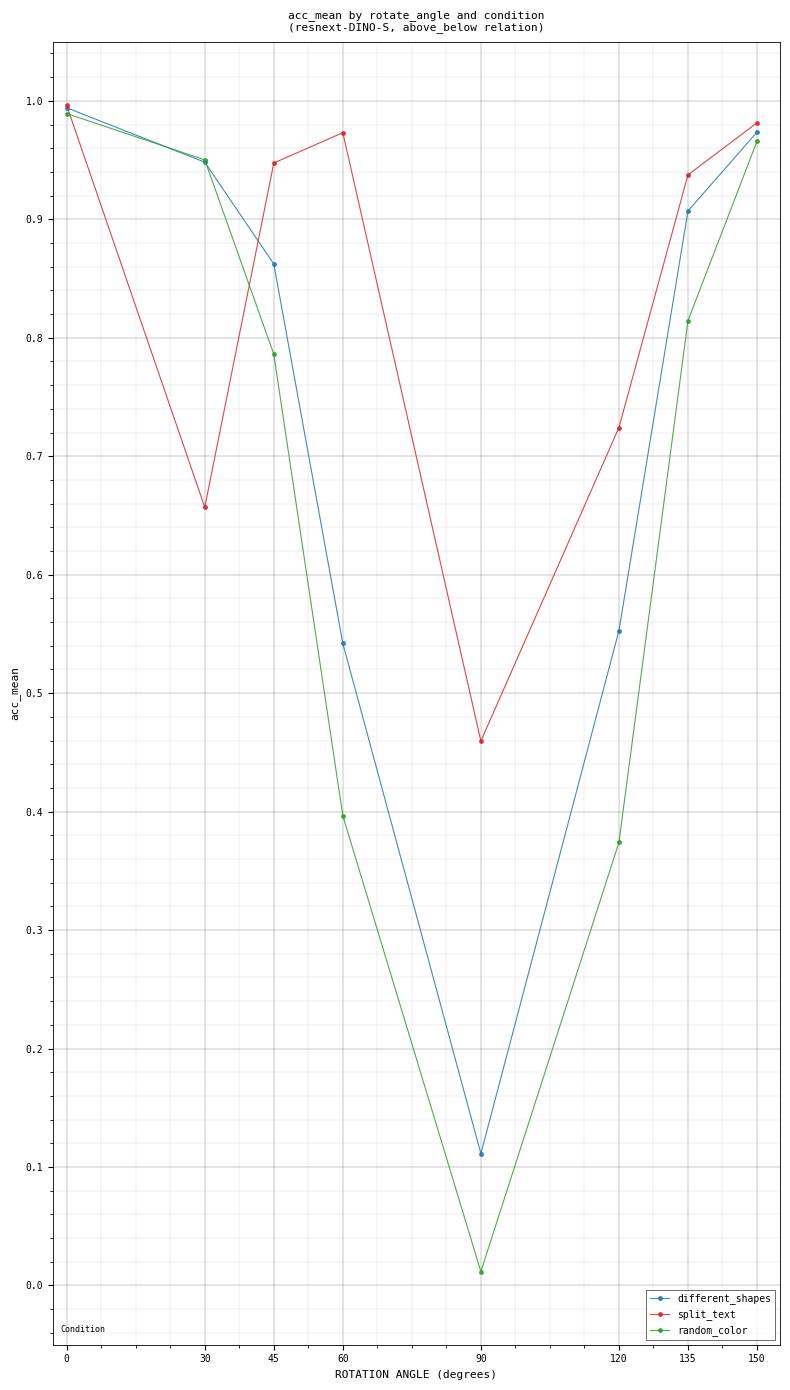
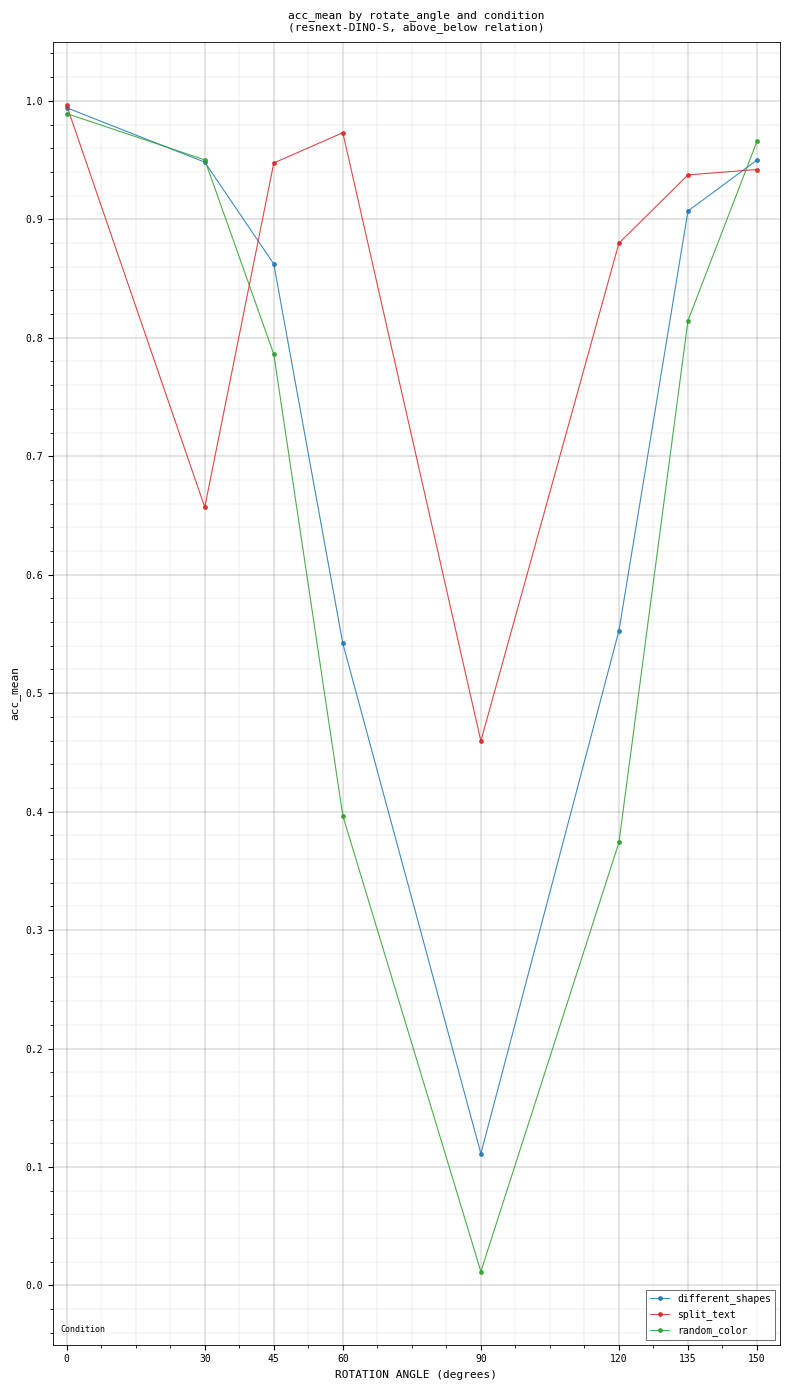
split_text, 120: 0.724 -> 0.880
different_shapes, 150: 0.974 -> 0.950
split_text, 150: 0.981 -> 0.942
